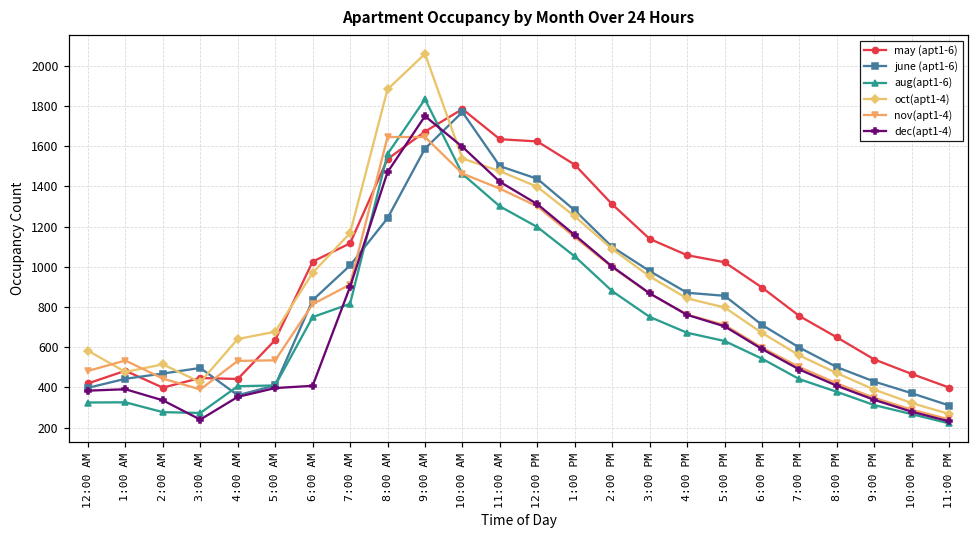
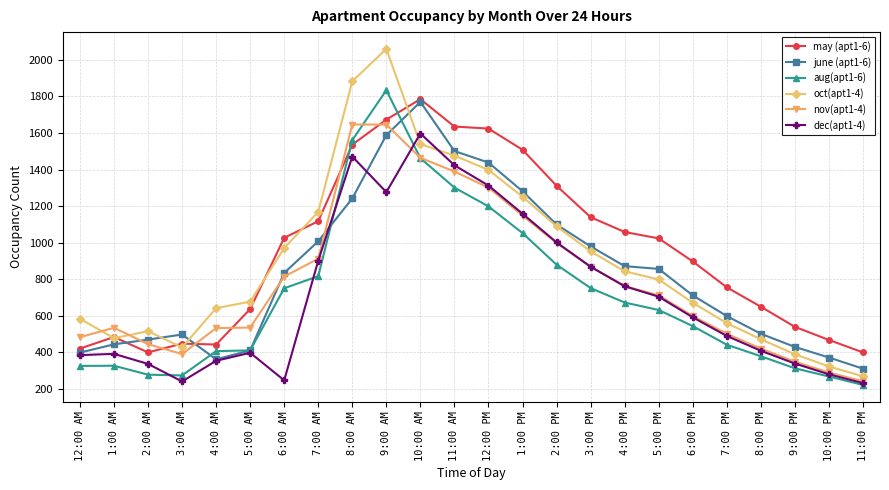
dec(apt1-4), 6:00 AM: 410 -> 250
dec(apt1-4), 9:00 AM: 1750 -> 1280
